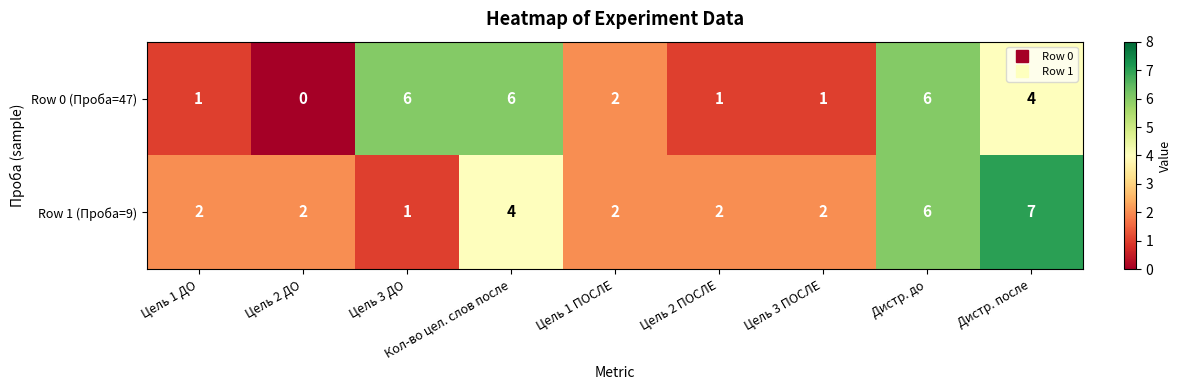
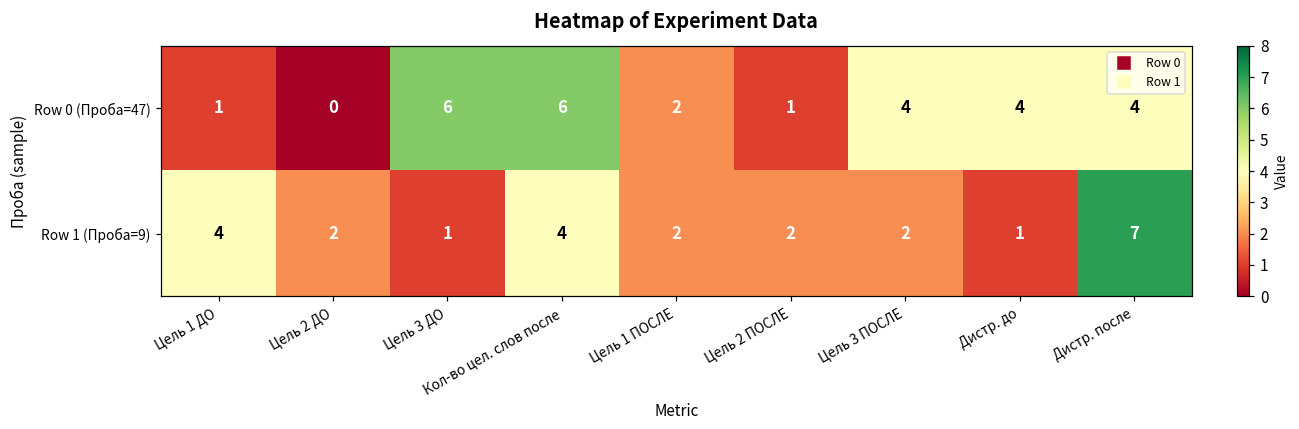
Row 0 (Проба=47), Цель 3 ПОСЛЕ: 1 -> 4
Row 0 (Проба=47), Дистр. до: 6 -> 4
Row 1 (Проба=9), Цель 1 ДО: 2 -> 4
Row 1 (Проба=9), Дистр. до: 6 -> 1
